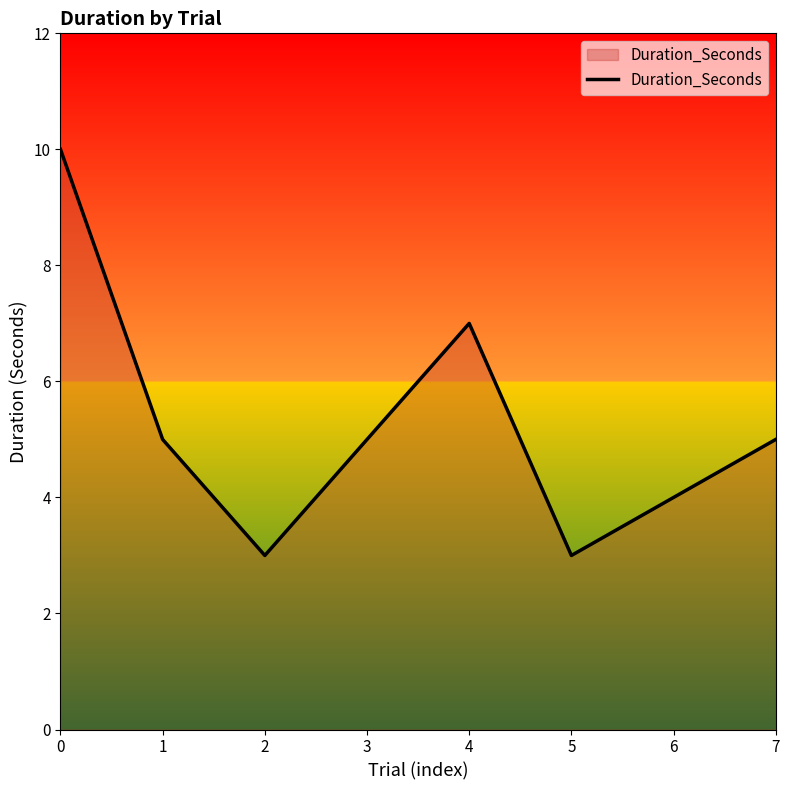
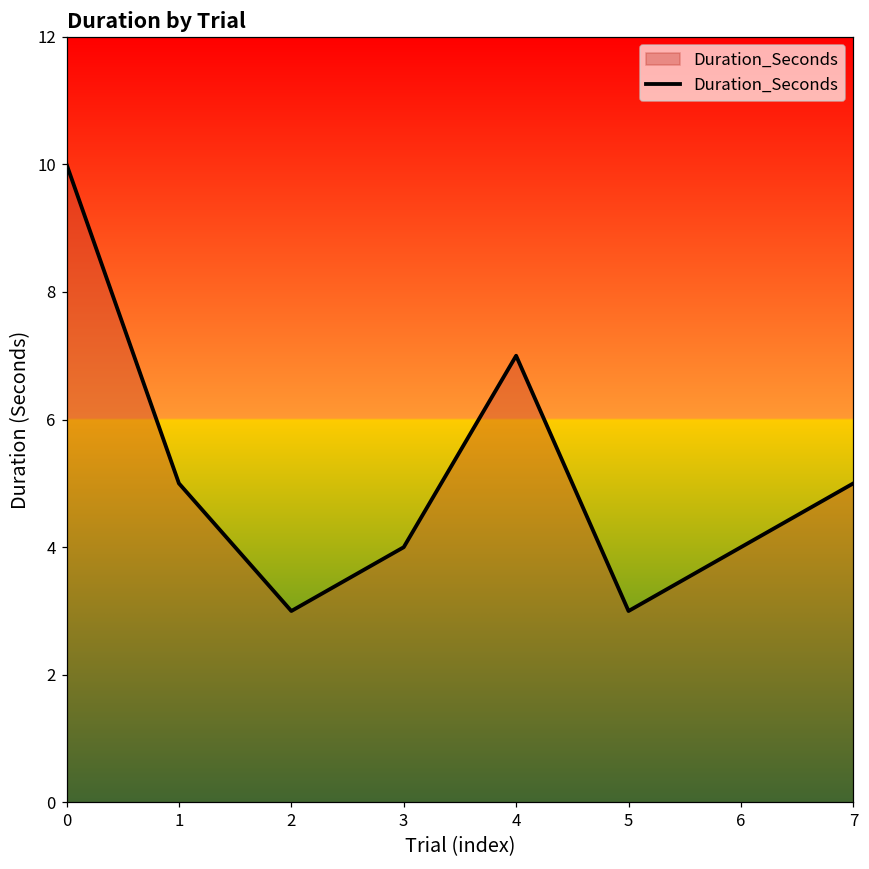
3: 5 -> 4
